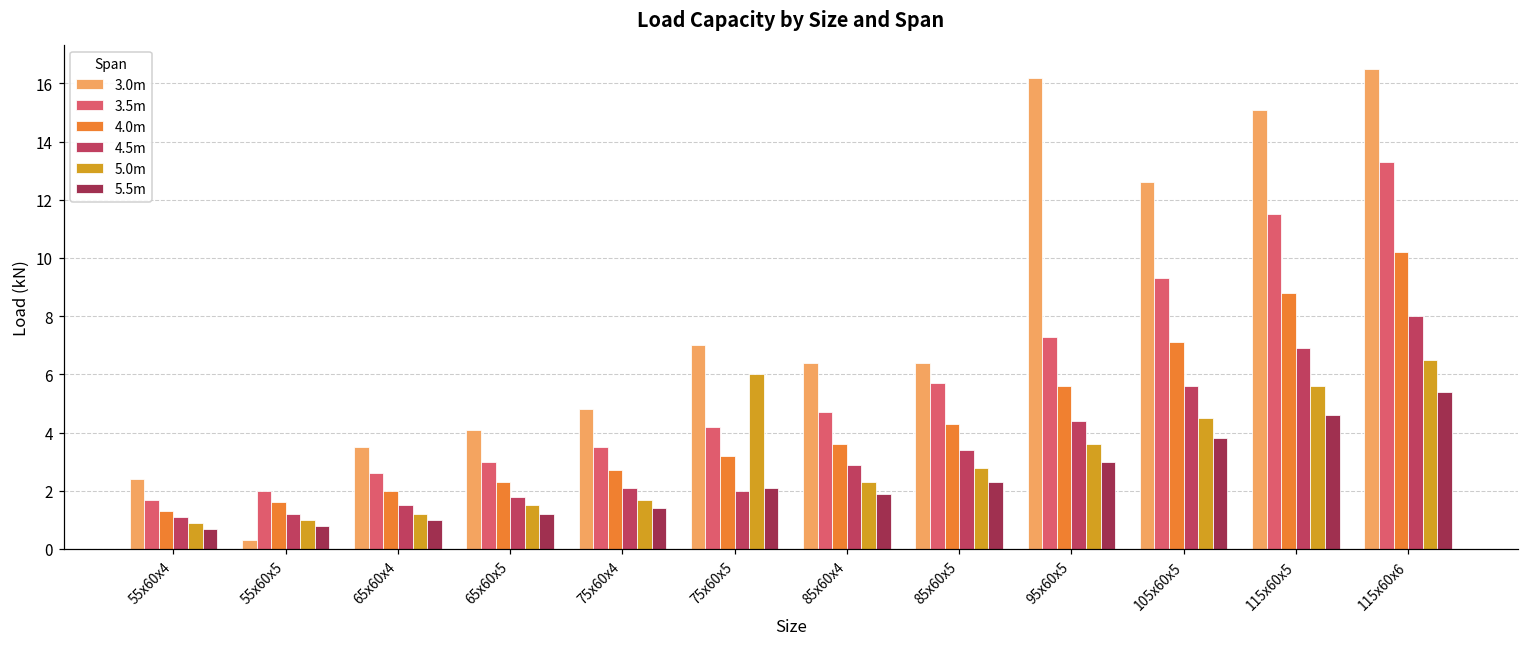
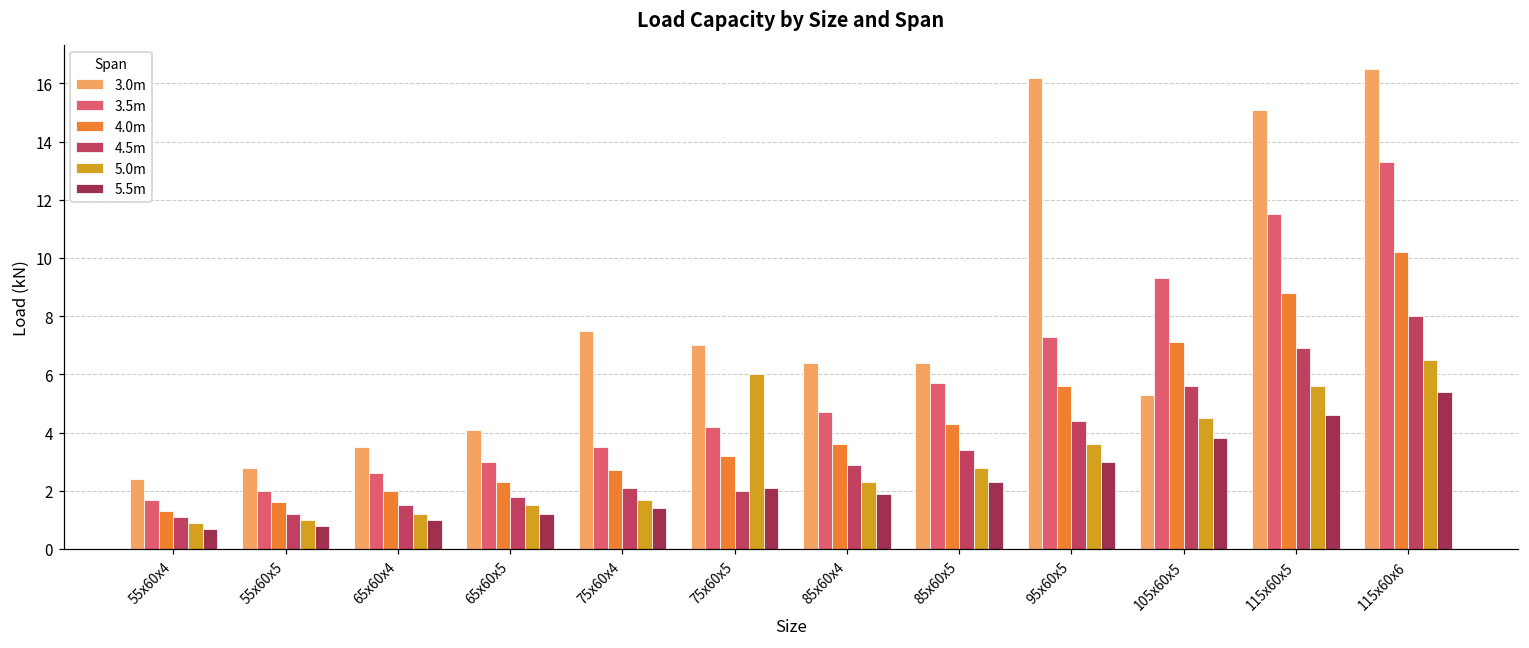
3.0m, 55x60x5: 0.3 -> 2.8
3.0m, 75x60x4: 4.8 -> 7.5
3.0m, 105x60x5: 12.6 -> 5.3
